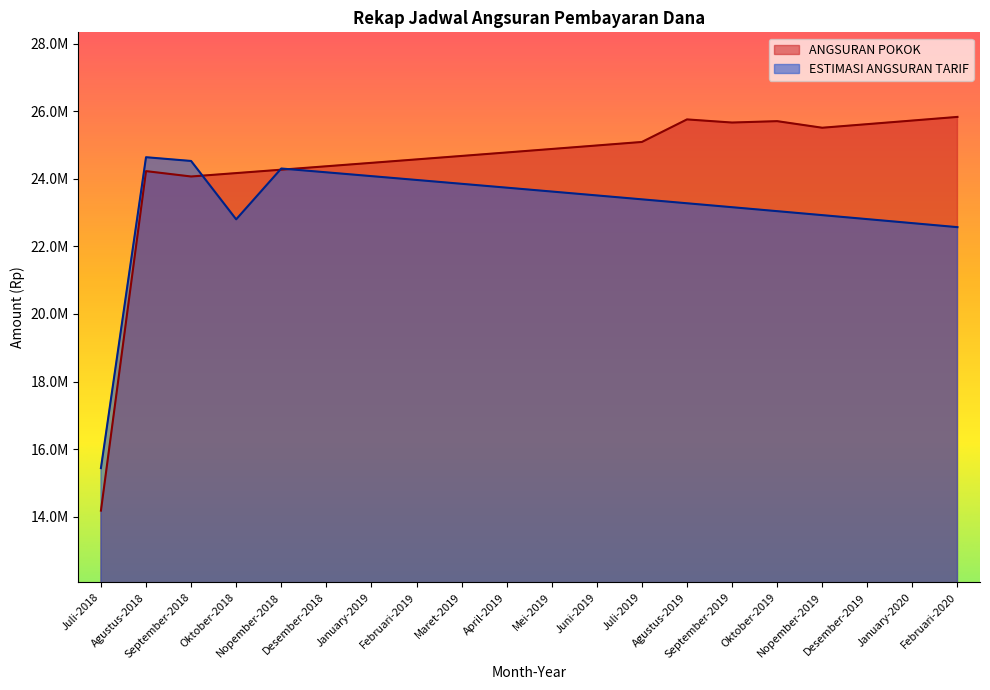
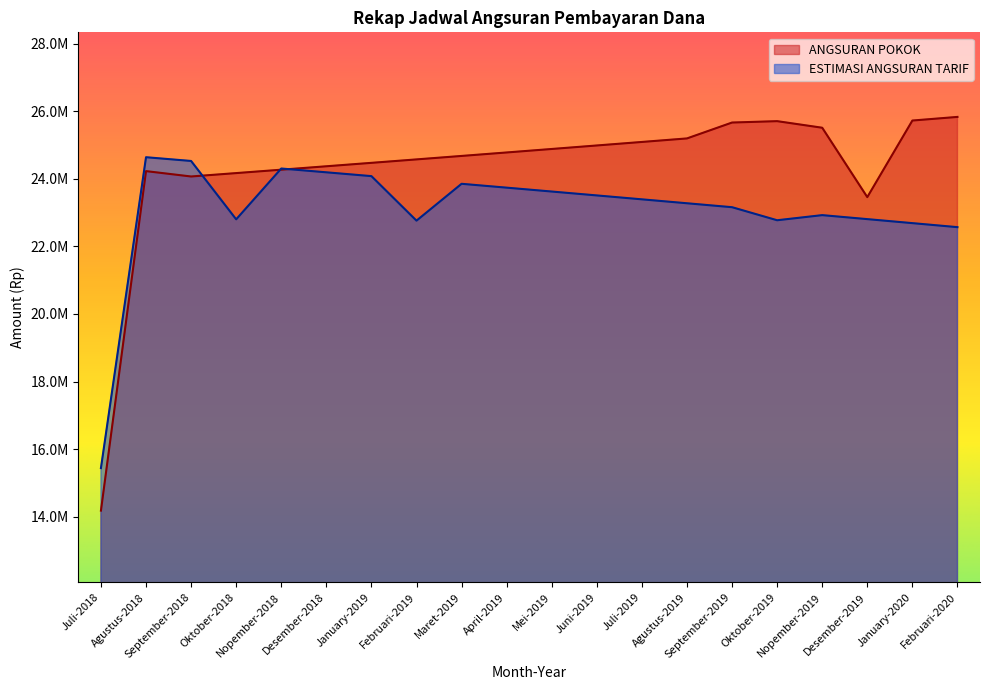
ESTIMASI ANGSURAN TARIF, Februari-2019: 24000000 -> 22800000
ANGSURAN POKOK, Agustus-2019: 25800000 -> 25200000
ESTIMASI ANGSURAN TARIF, Oktober-2019: 23000000 -> 22800000
ANGSURAN POKOK, Desember-2019: 25600000 -> 23500000
